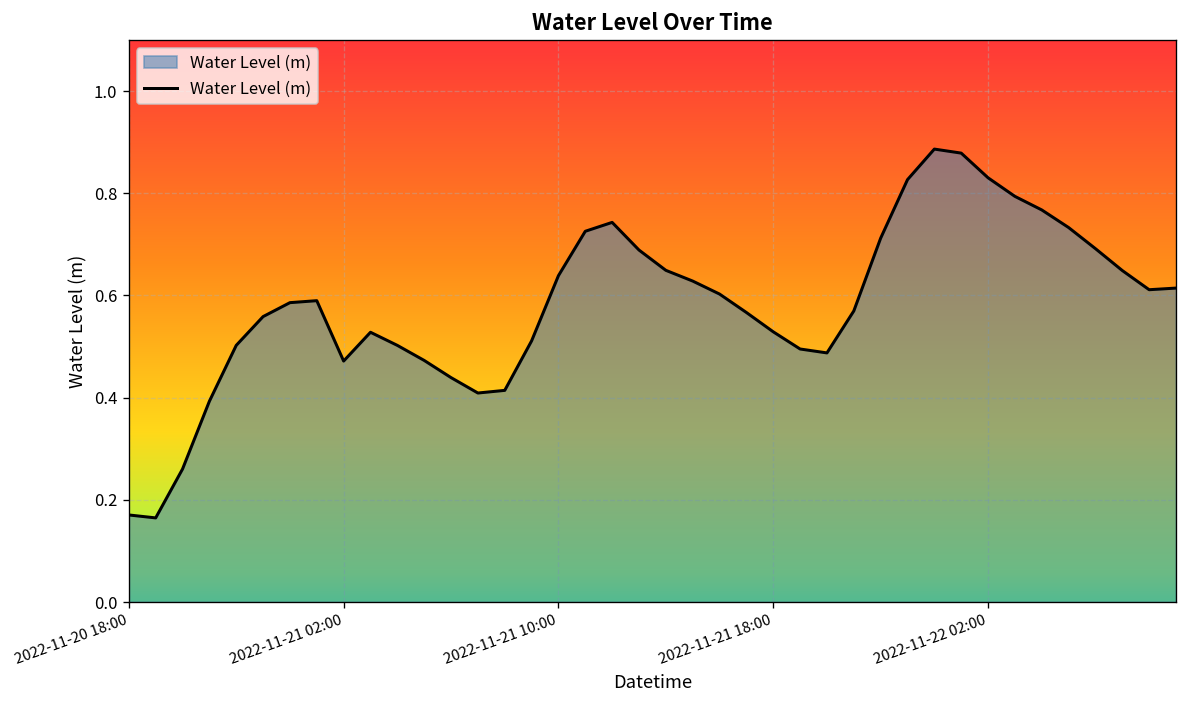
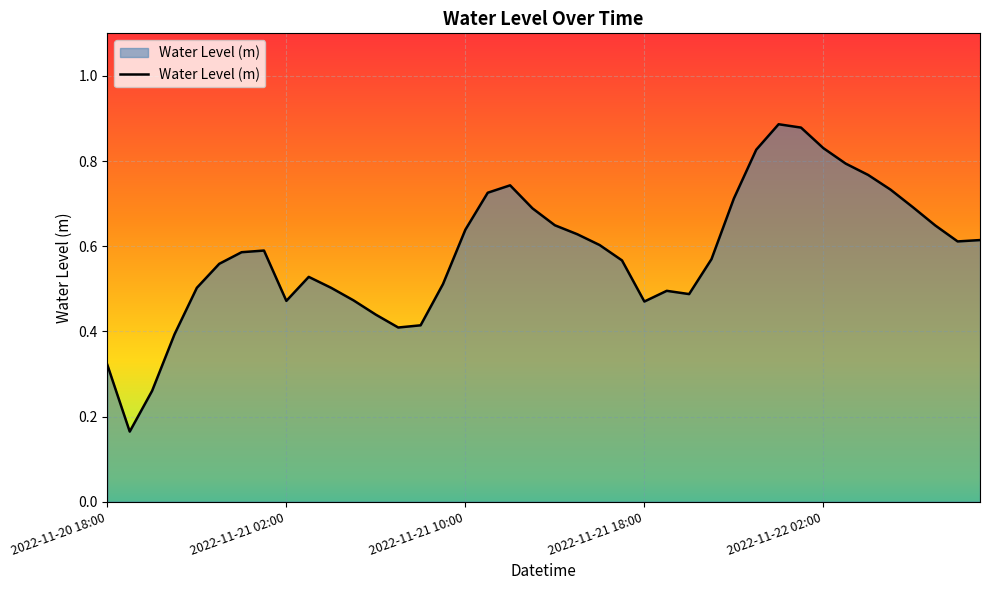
2022-11-20 18:00: 0.17 -> 0.32
2022-11-21 18:00: 0.53 -> 0.47
